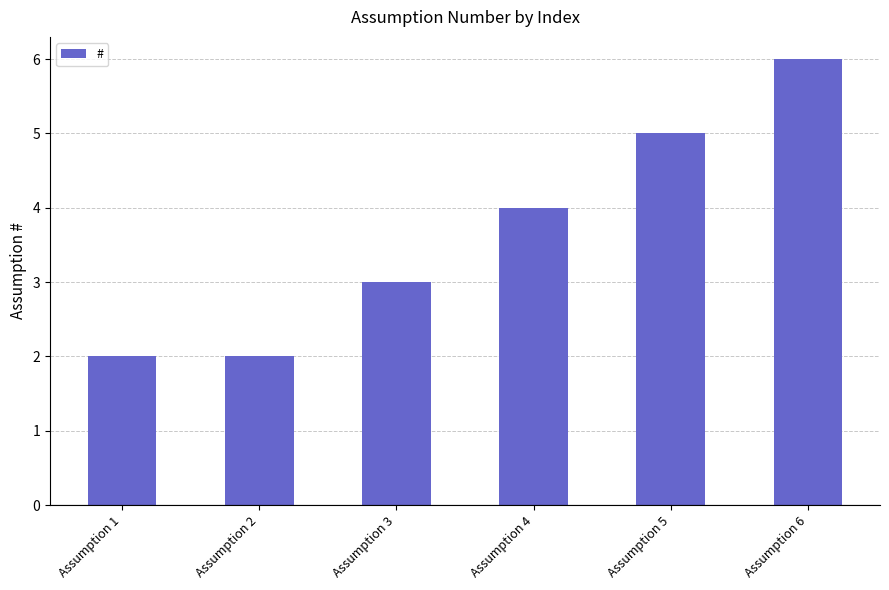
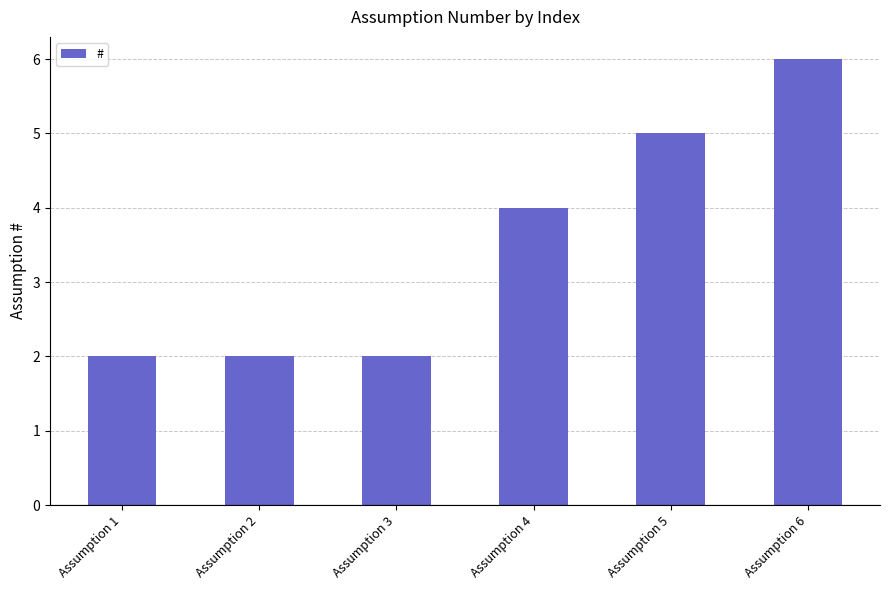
Assumption 3: 3 -> 2
